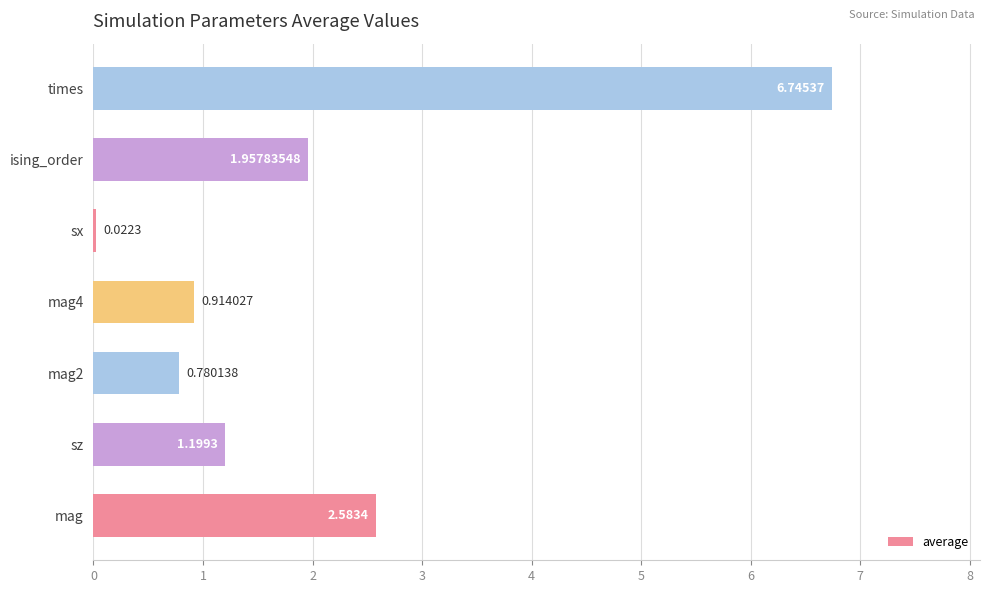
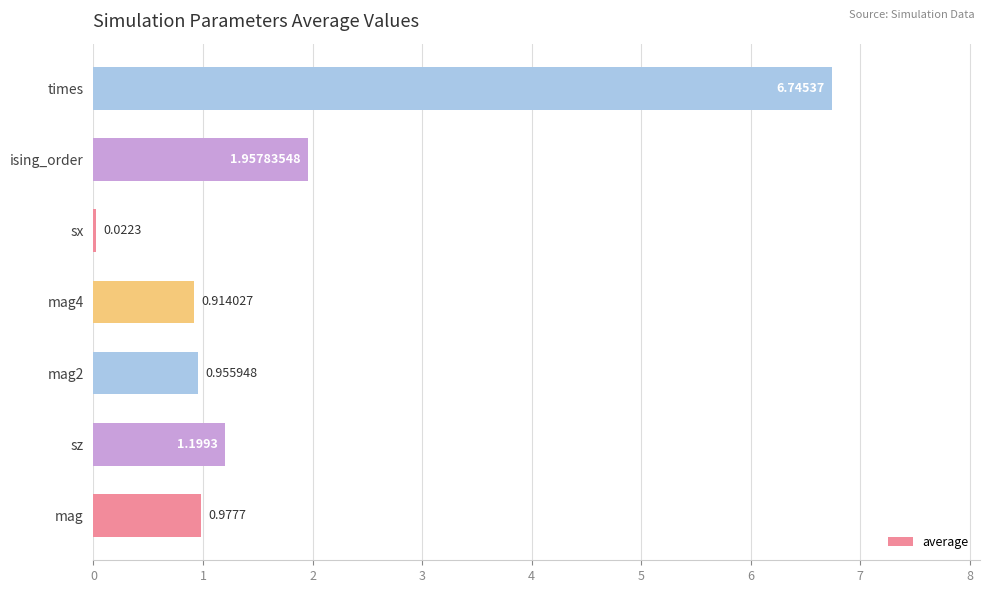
mag2: 0.780138 -> 0.955948
mag: 2.5834 -> 0.9777
